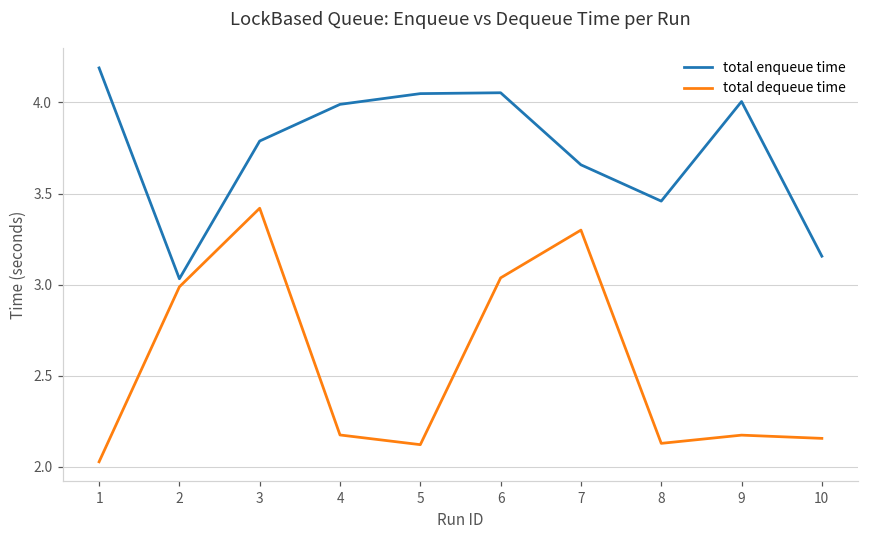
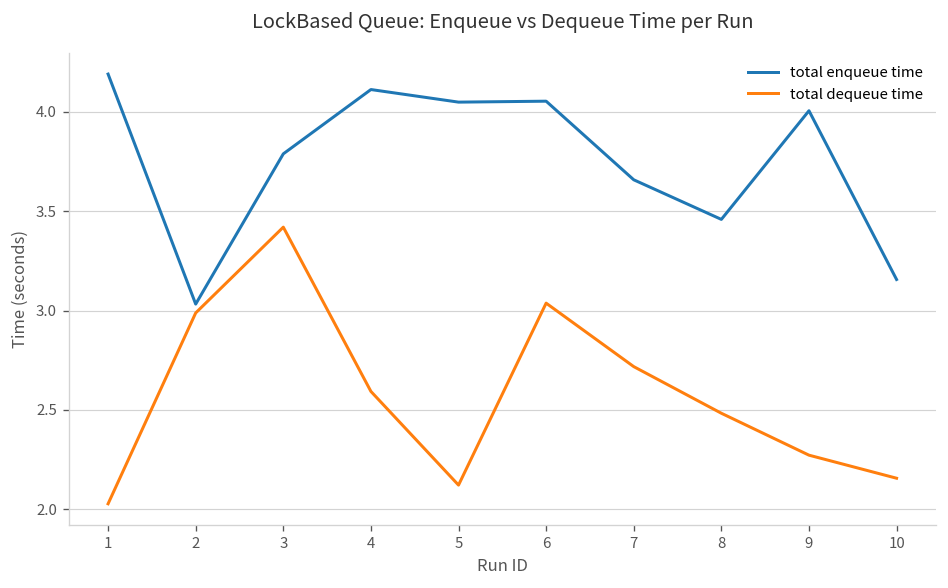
total enqueue time, 4: 3.99 -> 4.11
total dequeue time, 4: 2.18 -> 2.59
total dequeue time, 7: 3.30 -> 2.72
total dequeue time, 8: 2.13 -> 2.48
total dequeue time, 9: 2.17 -> 2.27
